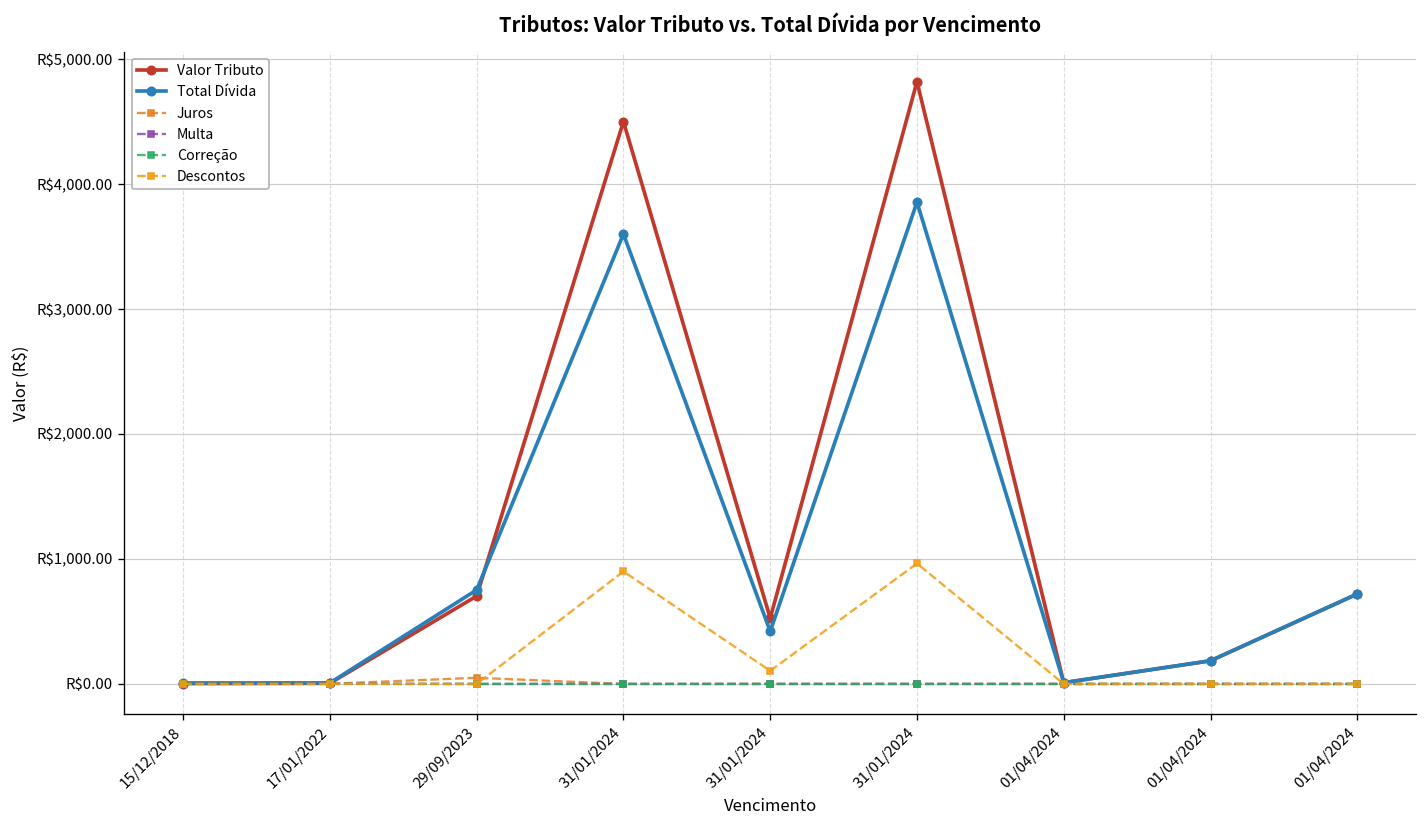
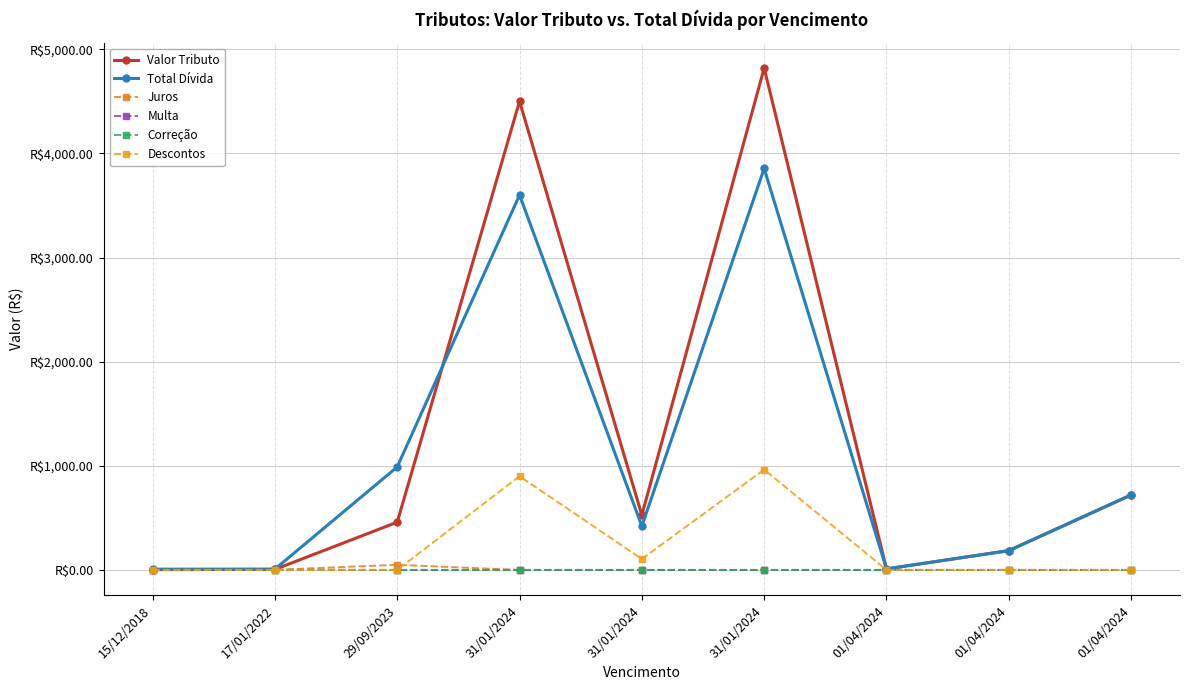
Valor Tributo, 29/09/2023: R$700 -> R$460
Total Dívida, 29/09/2023: R$750 -> R$990
